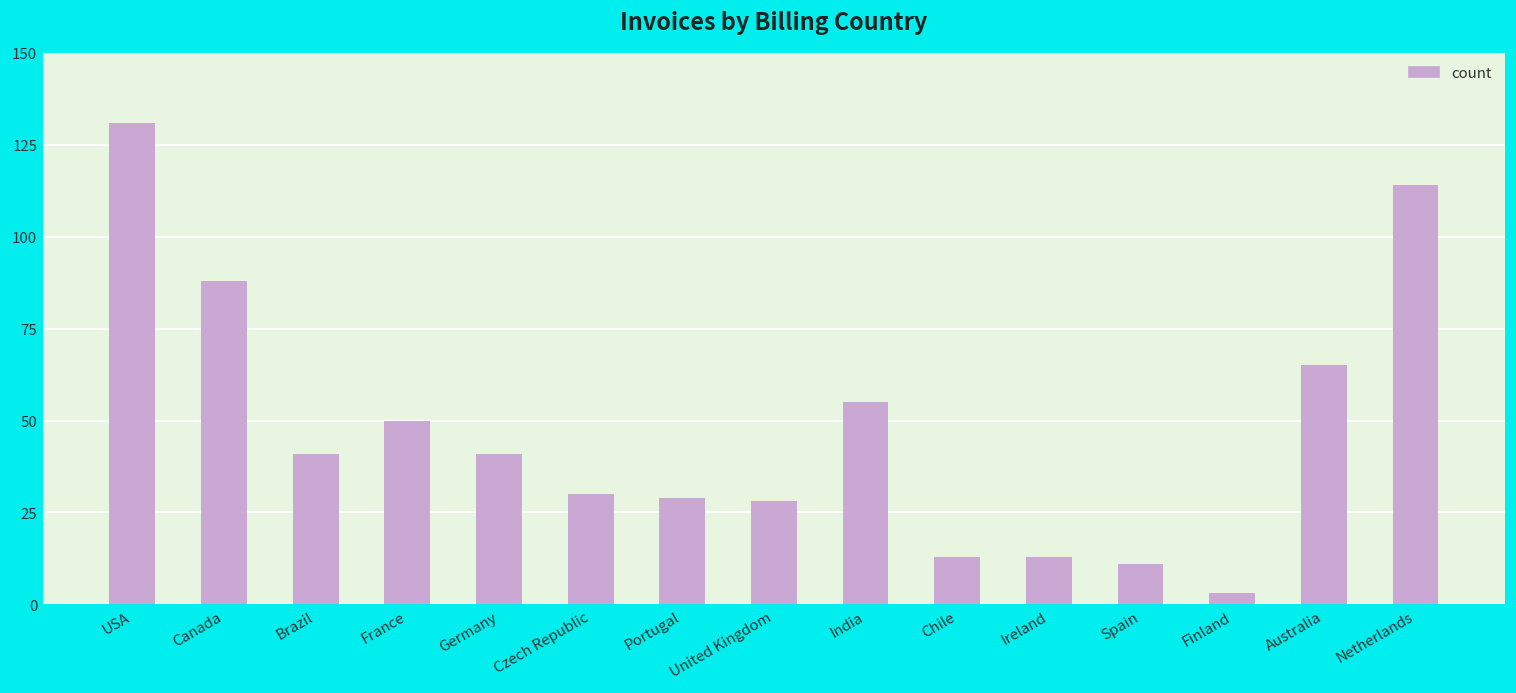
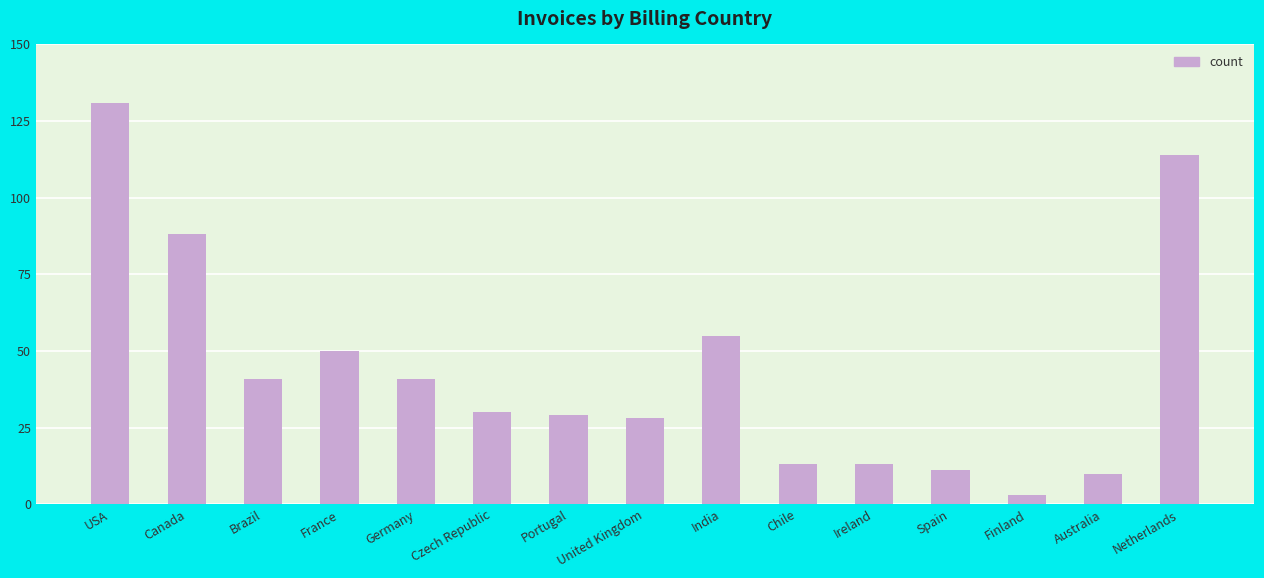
Australia: 65 -> 10
